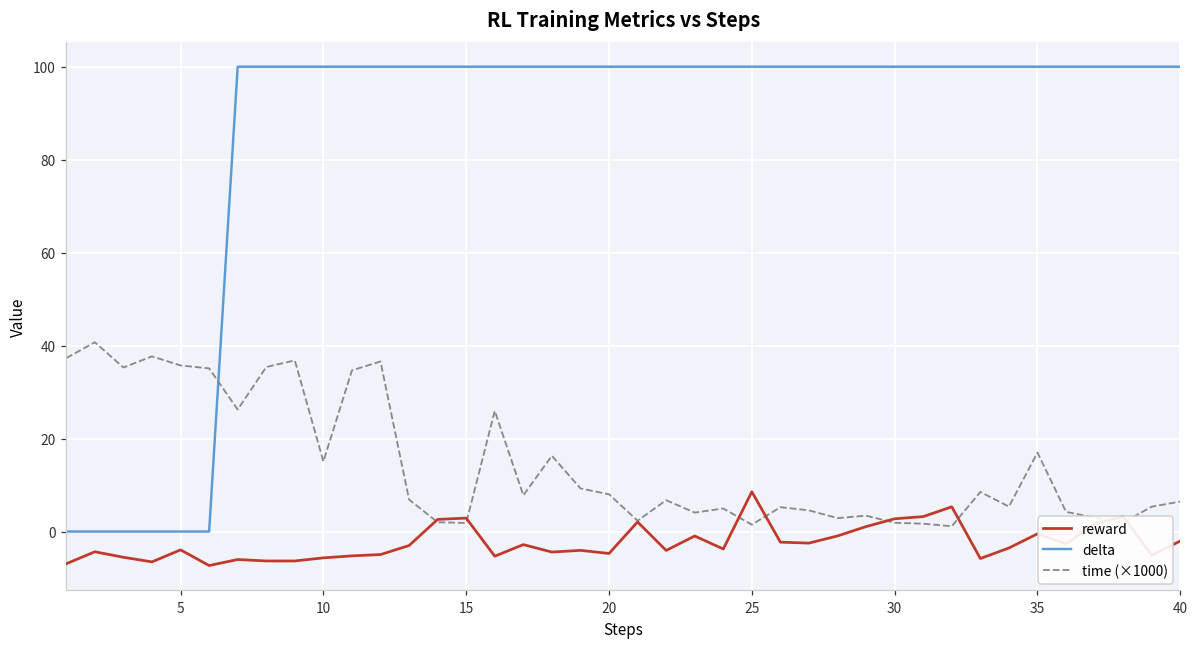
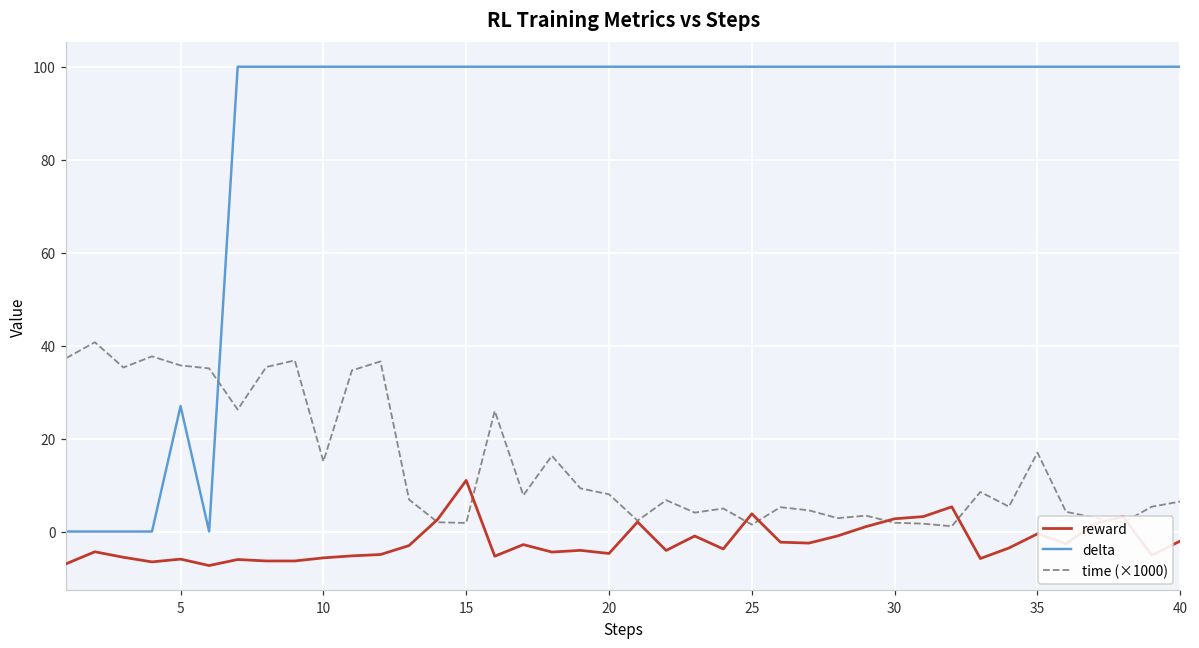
reward, 5: -4 -> -6
delta, 5: 0 -> 27
reward, 15: 3 -> 11
reward, 25: 9 -> 4
